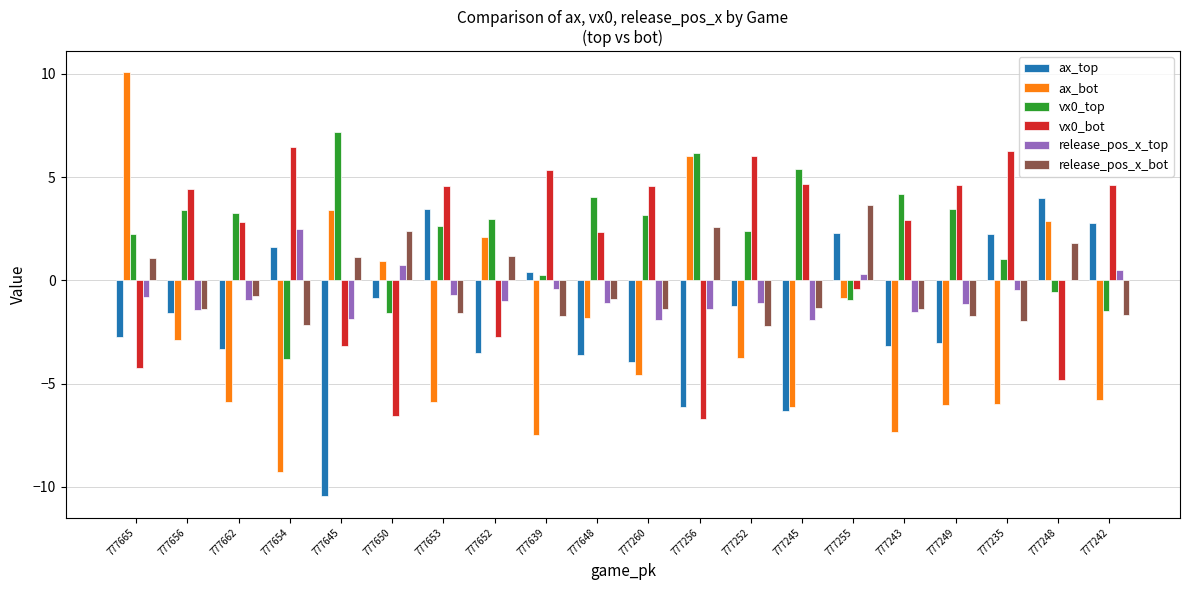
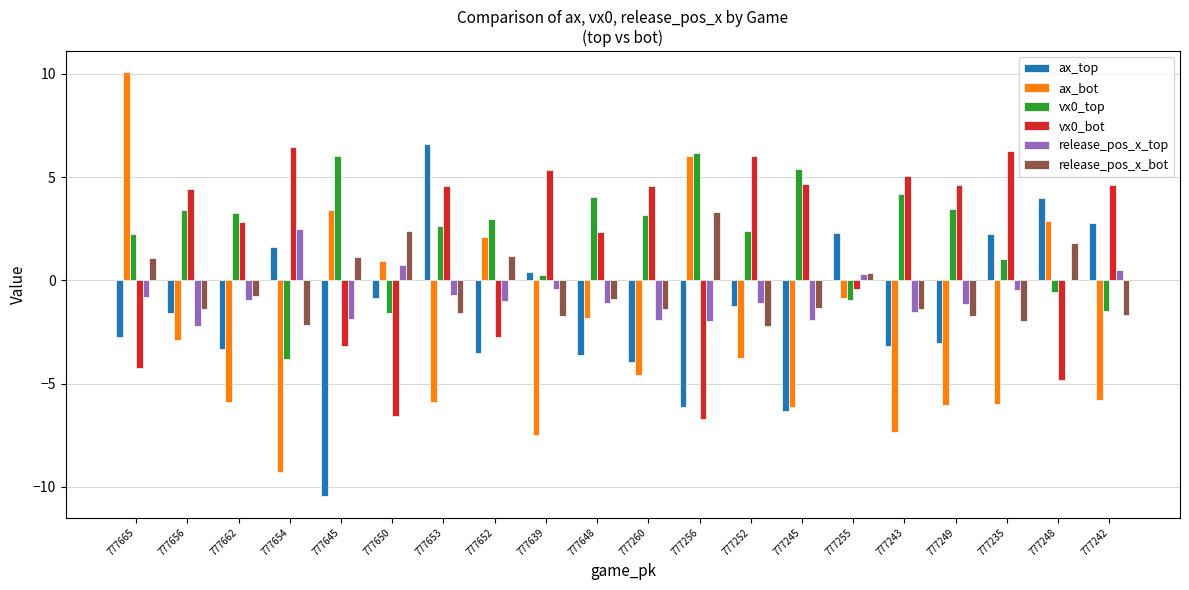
release_pos_x_top, 777656: -1.5 -> -2.2
vx0_top, 777645: 7.2 -> 6.0
ax_top, 777653: 3.4 -> 6.6
release_pos_x_top, 777256: -1.4 -> -2.0
release_pos_x_bot, 777256: 2.6 -> 3.3
release_pos_x_bot, 777255: 3.6 -> 0.3
vx0_bot, 777243: 2.9 -> 5.0
